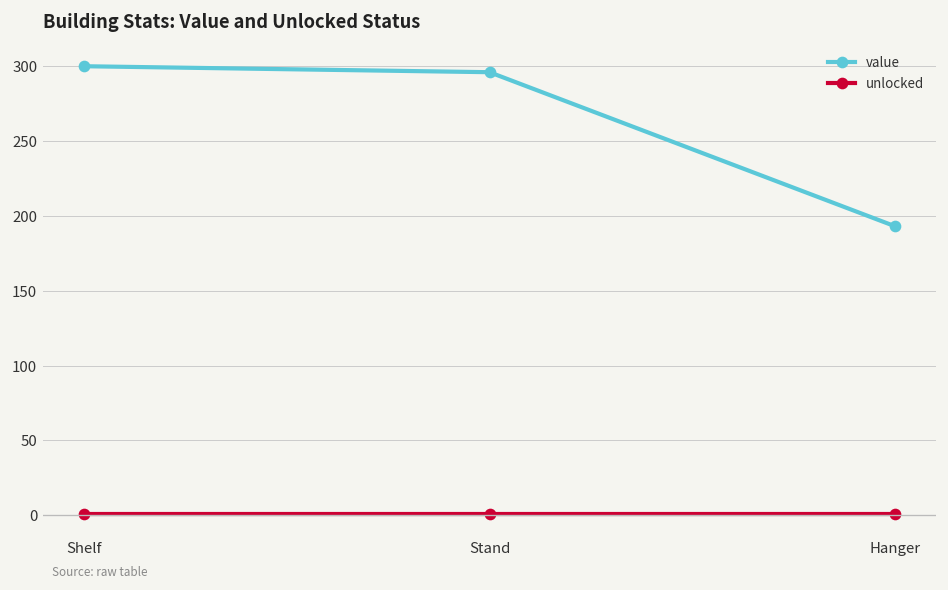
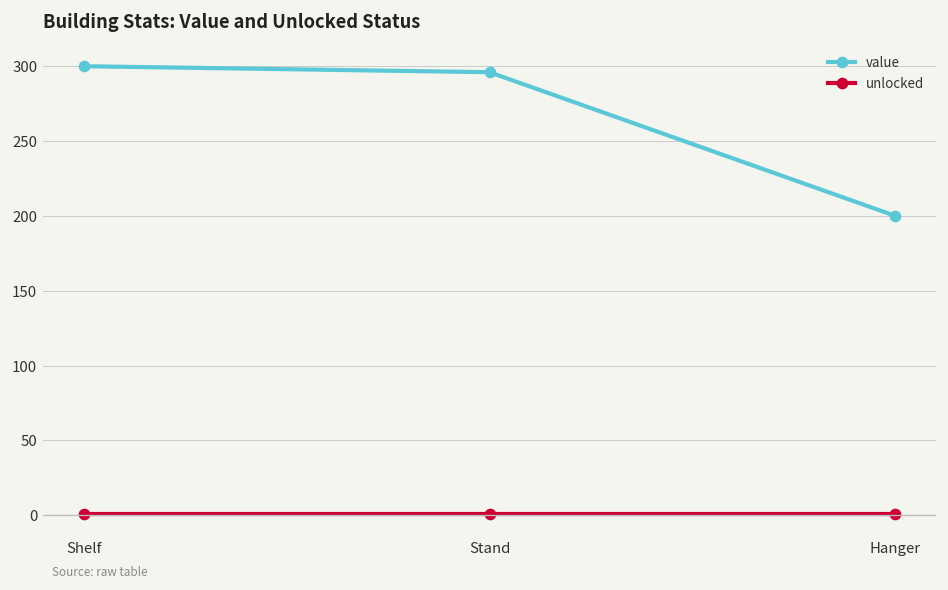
value, Hanger: 193 -> 200
